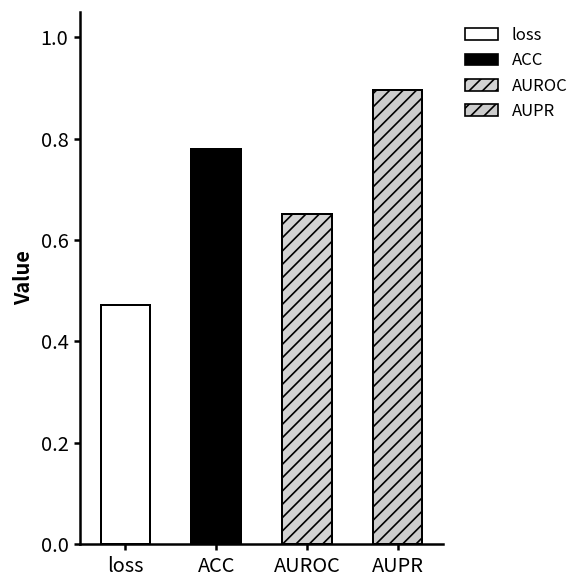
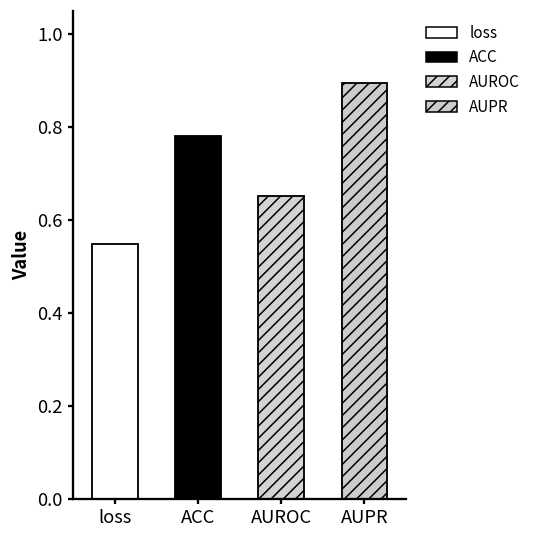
loss: 0.47 -> 0.55
